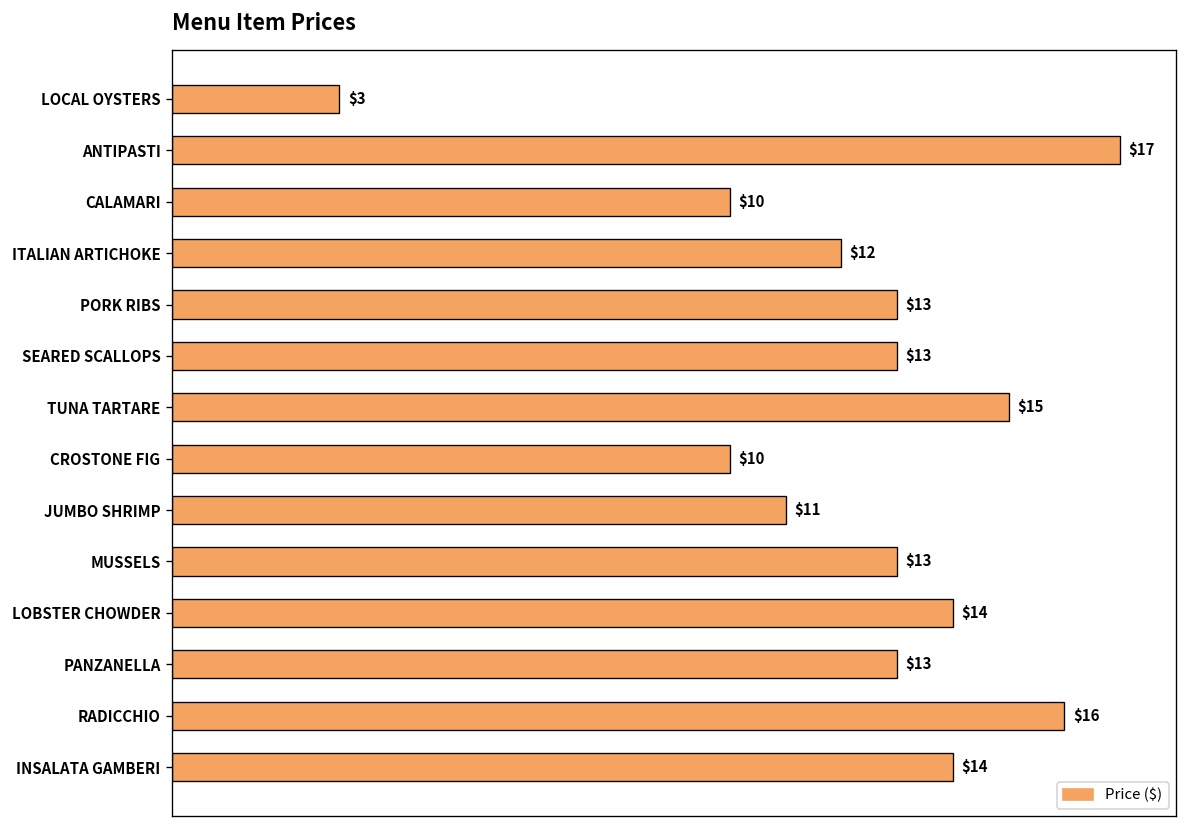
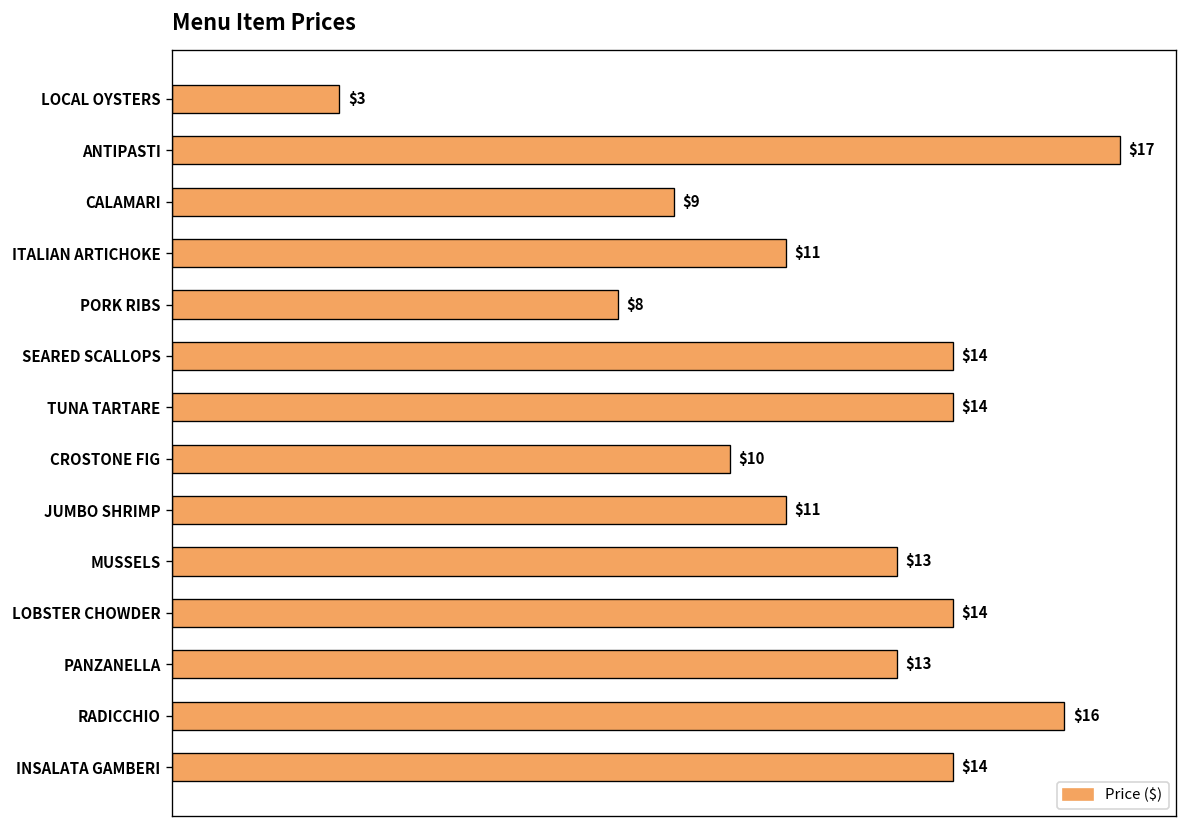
CALAMARI: $10 -> $9
ITALIAN ARTICHOKE: $12 -> $11
PORK RIBS: $13 -> $8
SEARED SCALLOPS: $13 -> $14
TUNA TARTARE: $15 -> $14
